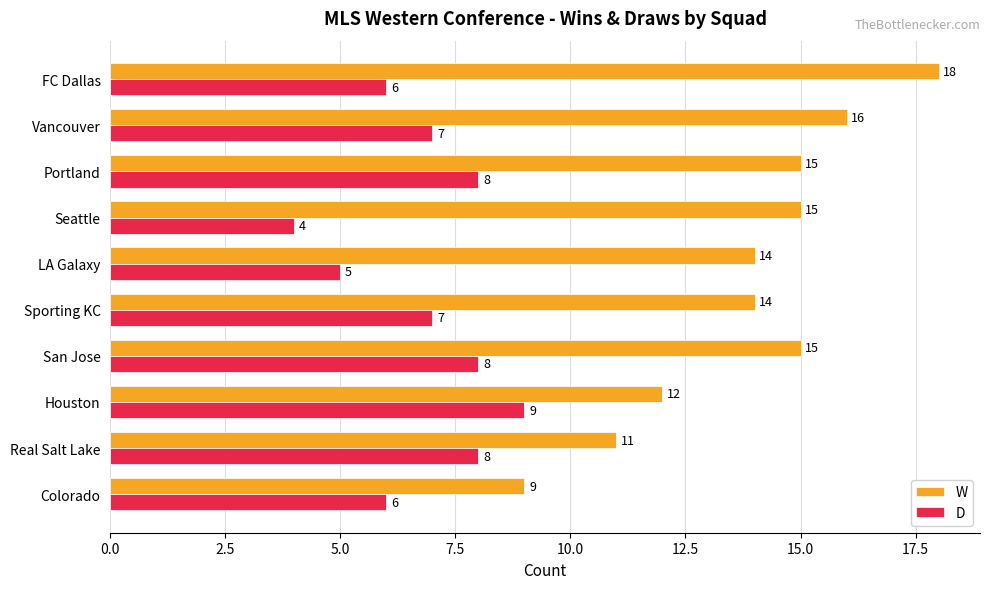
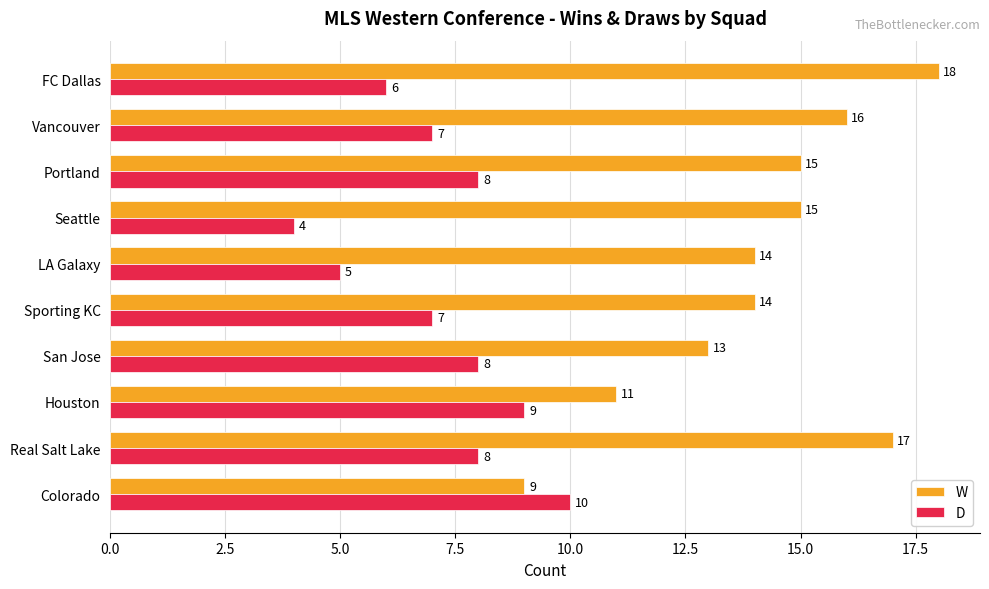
W, San Jose: 15 -> 13
W, Houston: 12 -> 11
W, Real Salt Lake: 11 -> 17
D, Colorado: 6 -> 10
